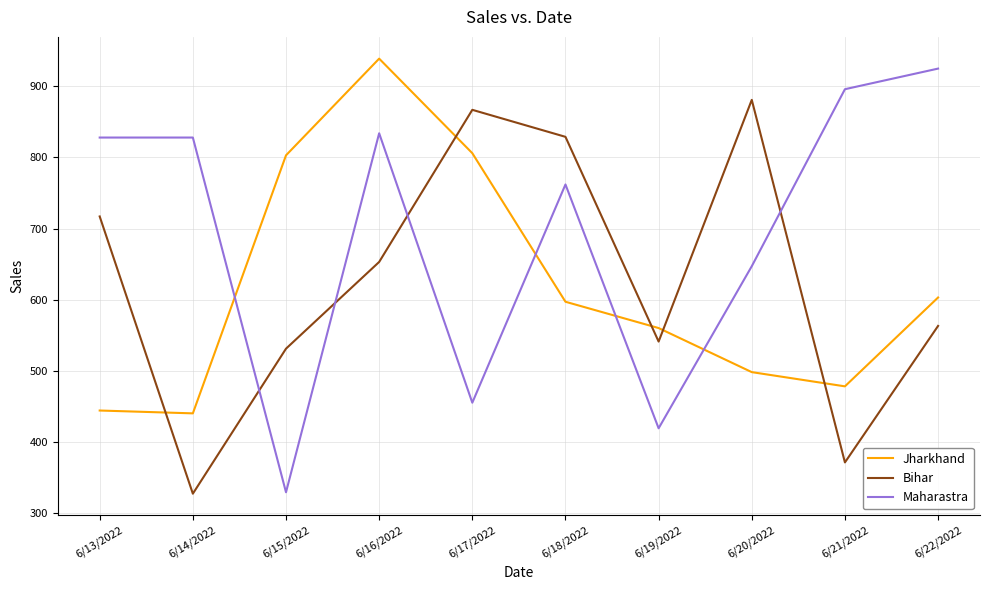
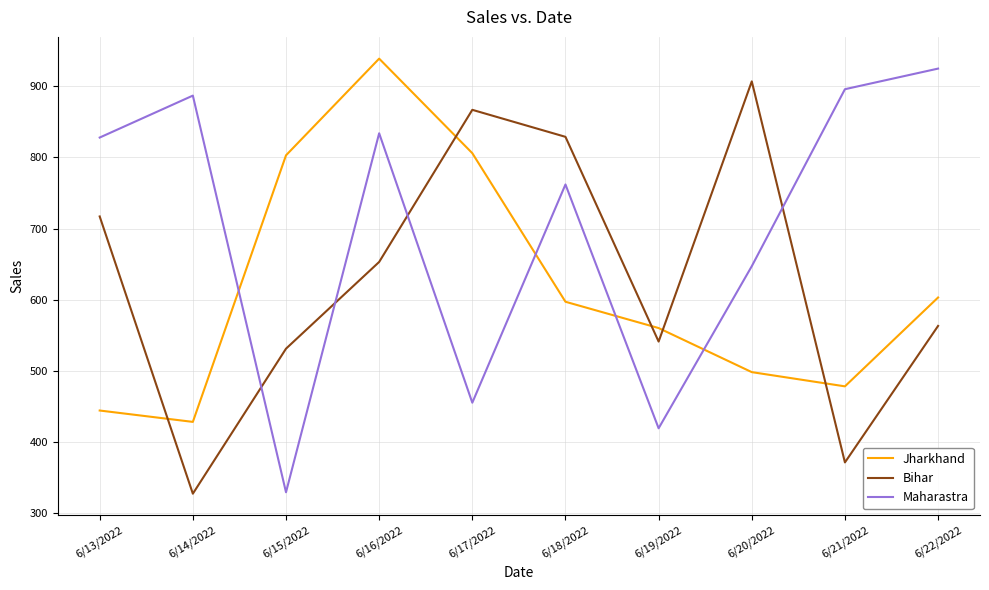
Jharkhand, 6/14/2022: 440 -> 430
Maharastra, 6/14/2022: 830 -> 890
Bihar, 6/20/2022: 880 -> 910
